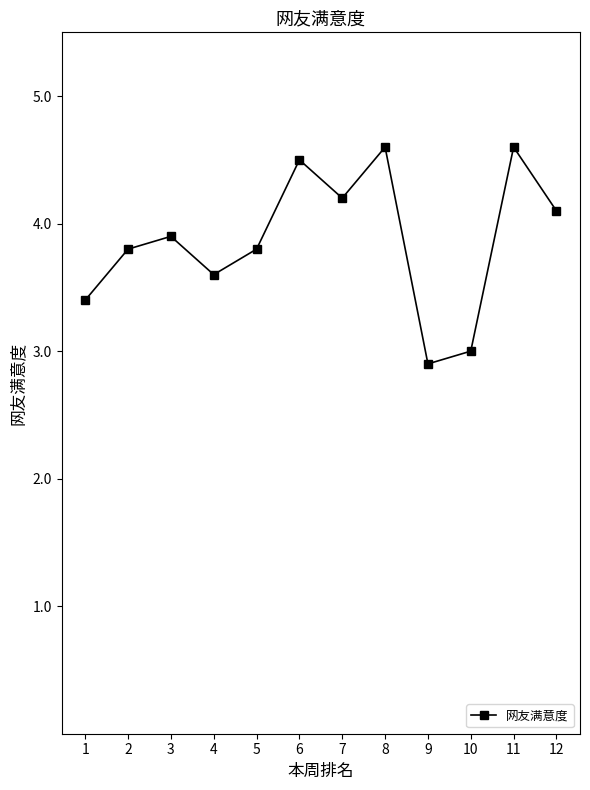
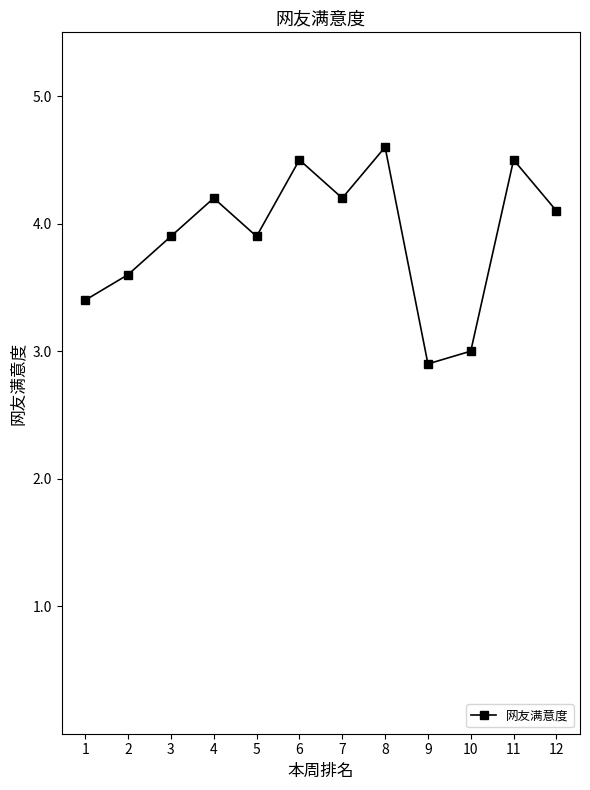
2: 3.8 -> 3.6
4: 3.6 -> 4.2
5: 3.8 -> 3.9
11: 4.6 -> 4.5
